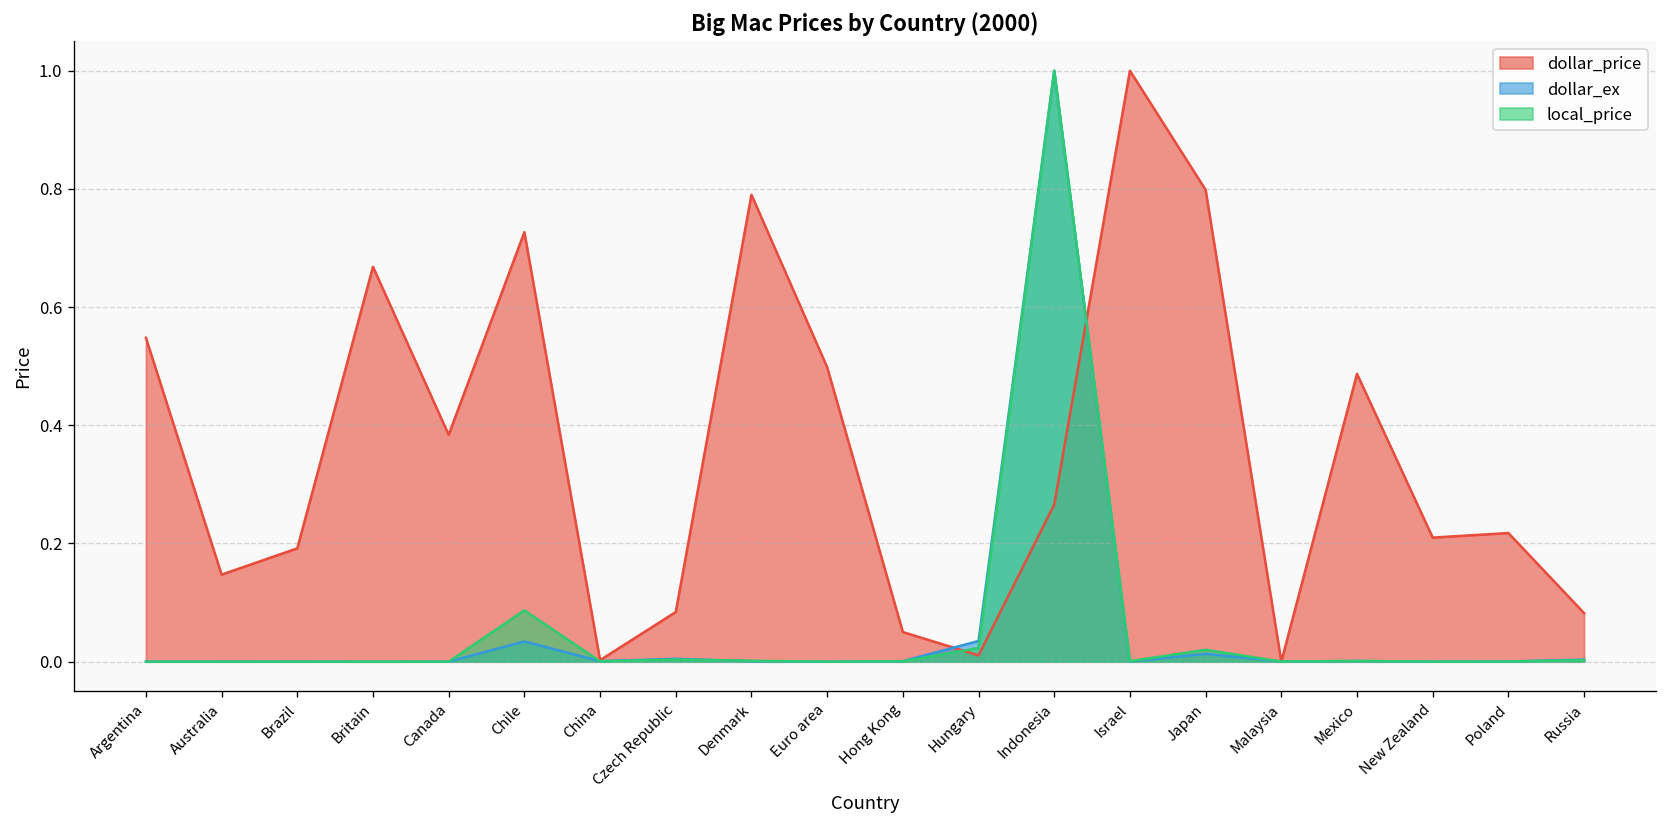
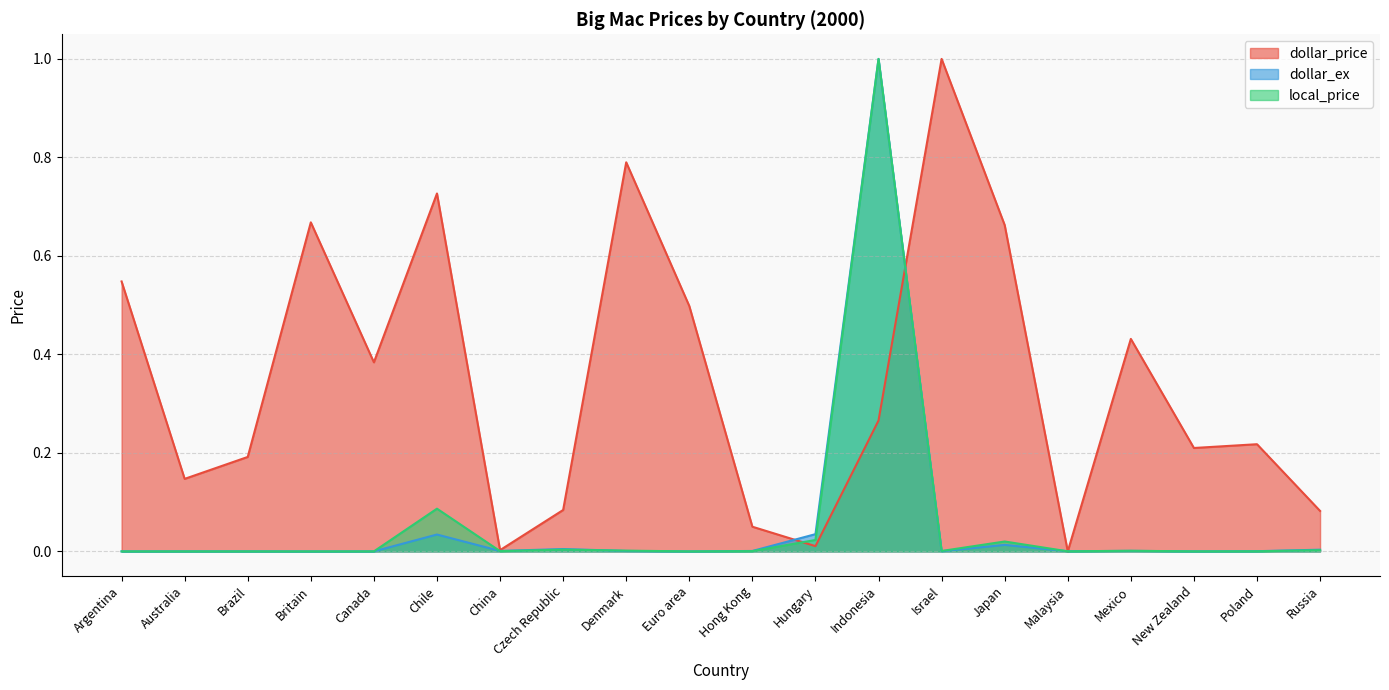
dollar_price, Japan: 0.80 -> 0.66
dollar_price, Mexico: 0.49 -> 0.43
